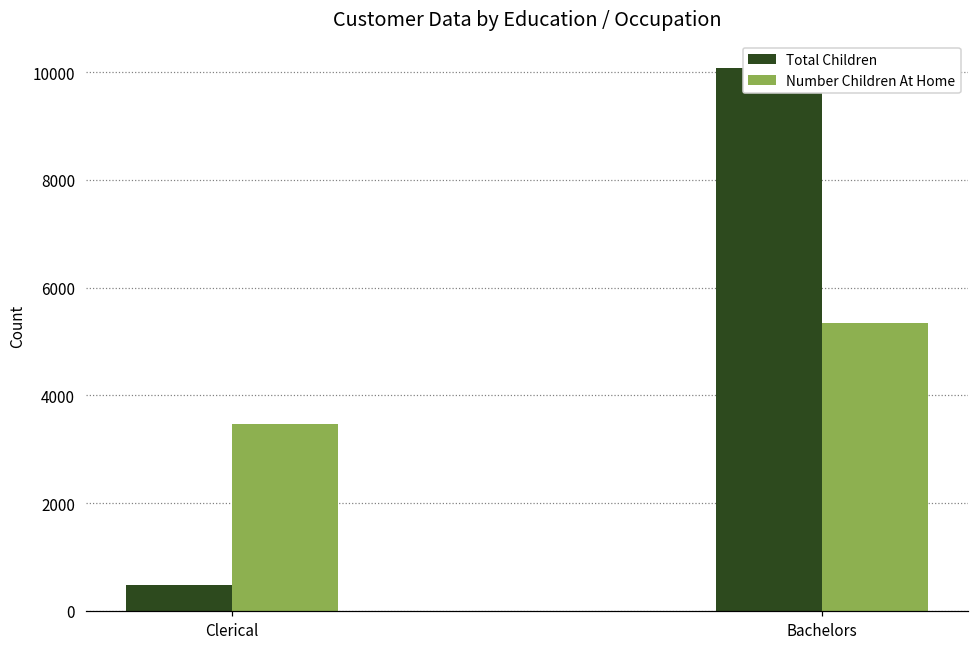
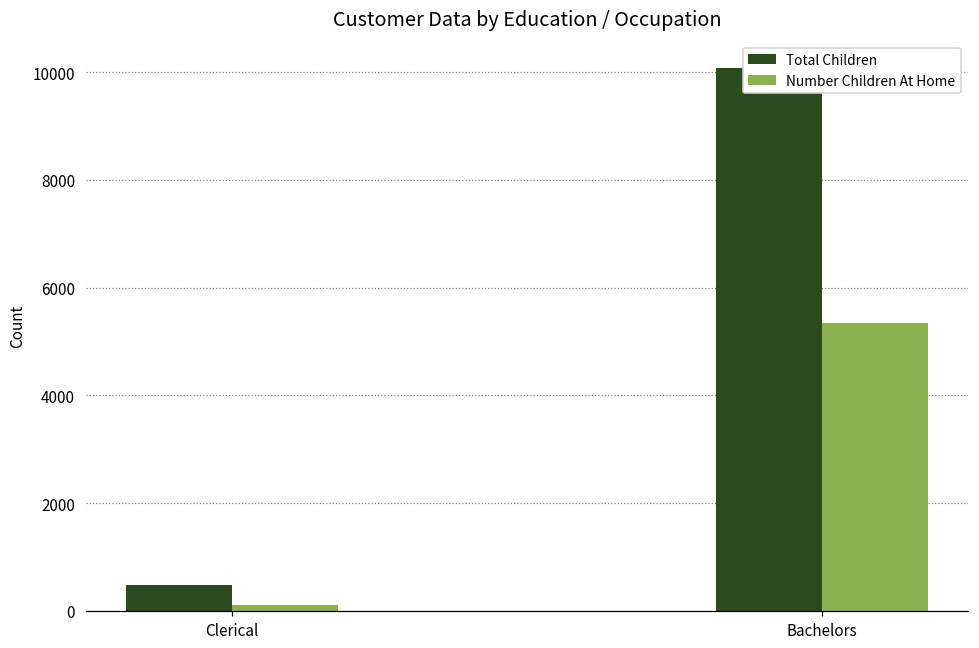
Number Children At Home, Clerical: 3500 -> 100
